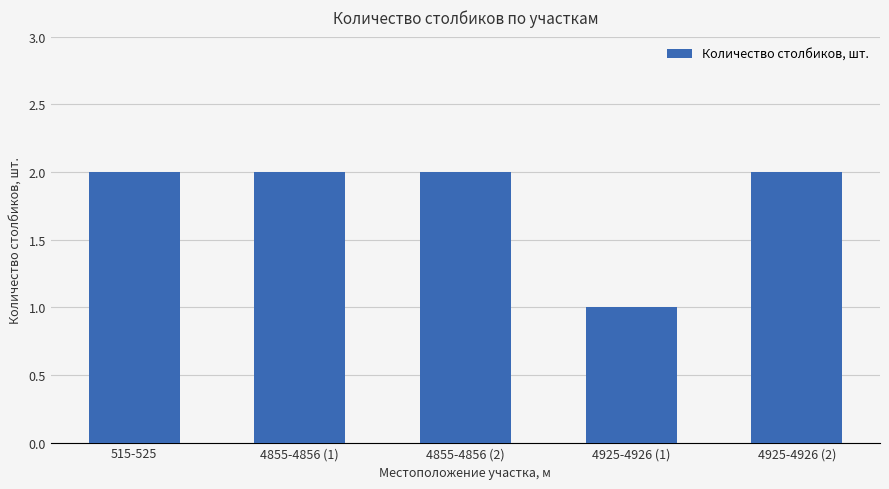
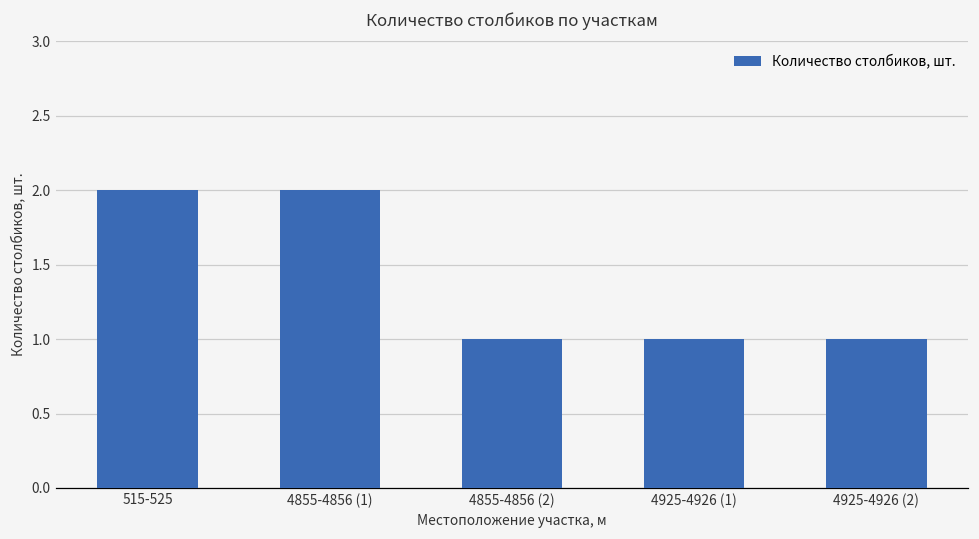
4855-4856 (2): 2 -> 1
4925-4926 (2): 2 -> 1
